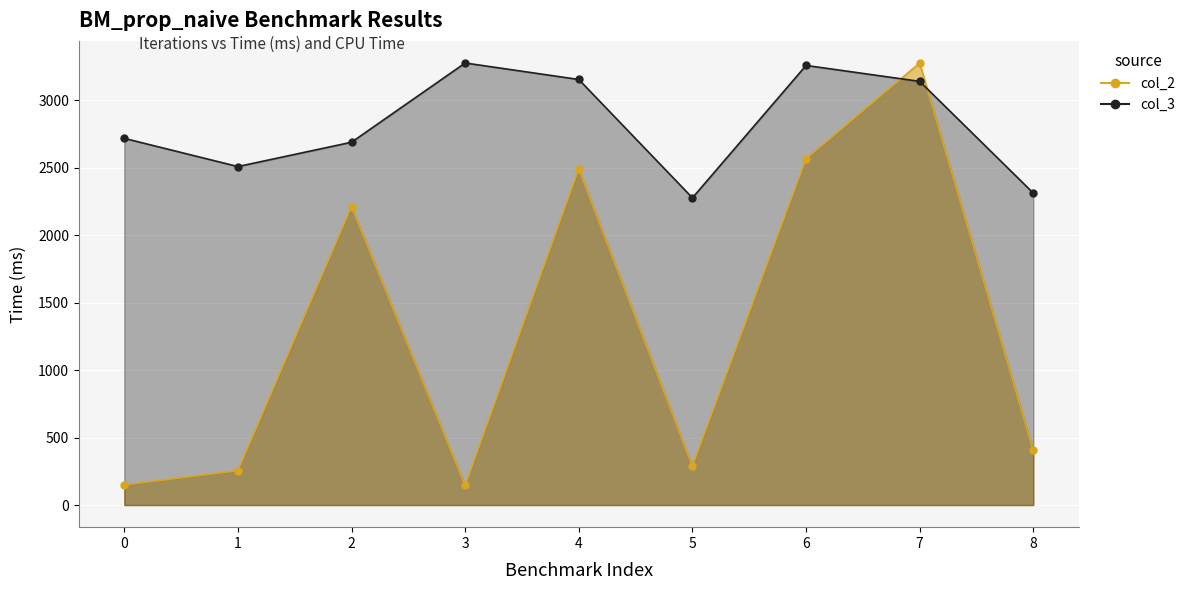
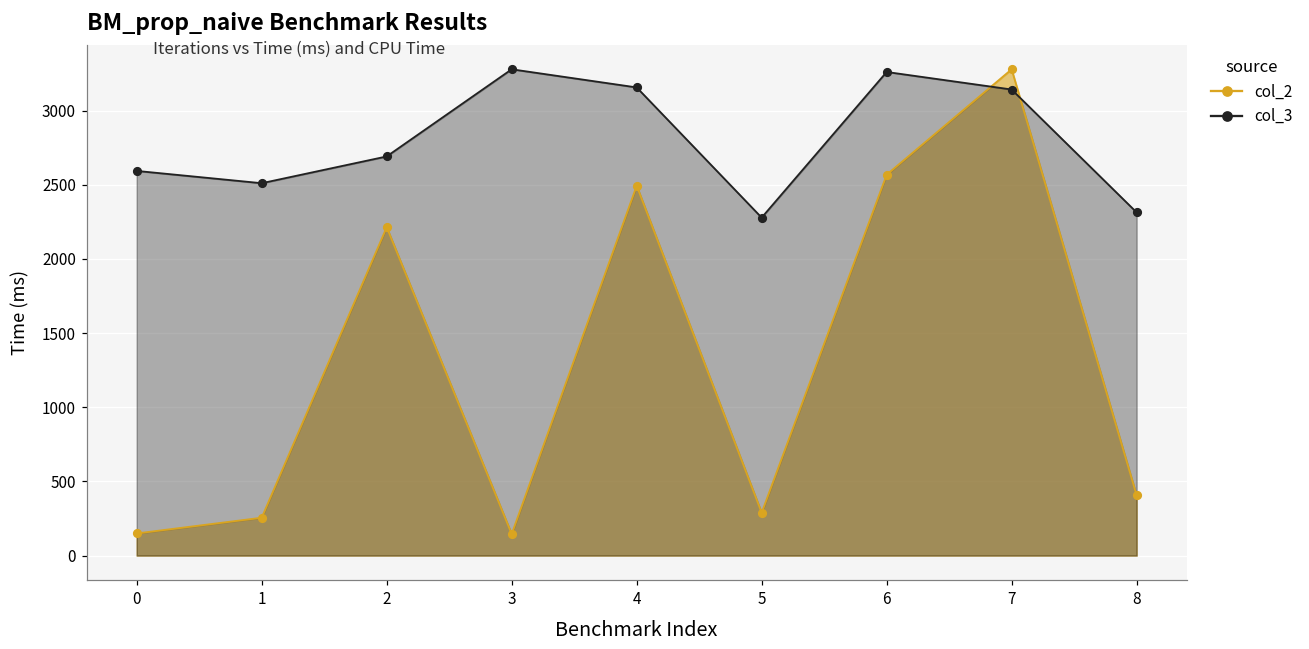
col_3, 0: 2720 -> 2590
